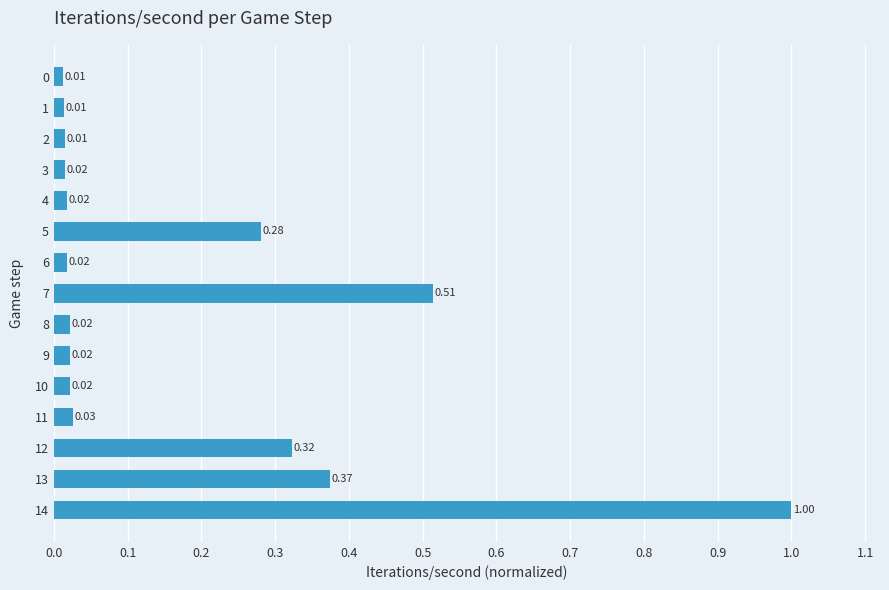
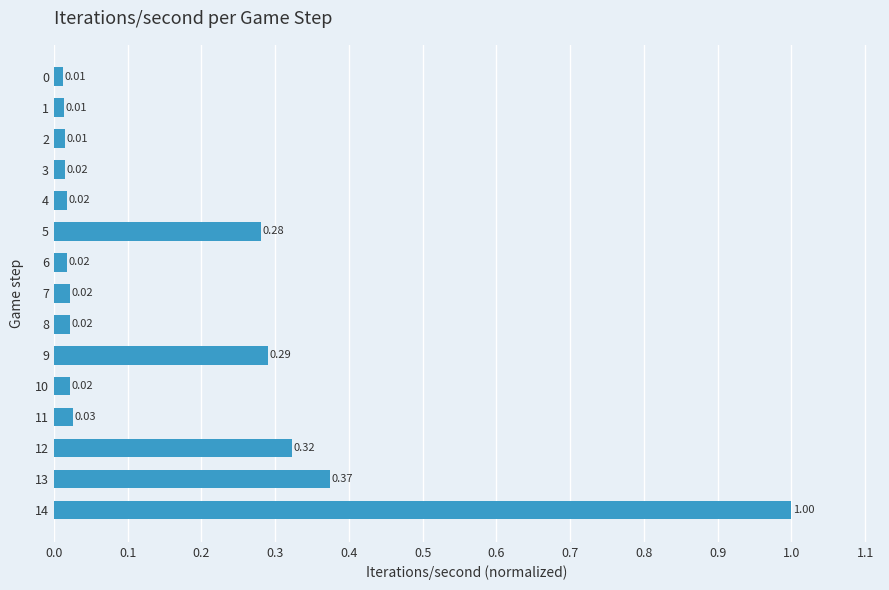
7: 0.51 -> 0.02
9: 0.02 -> 0.29
